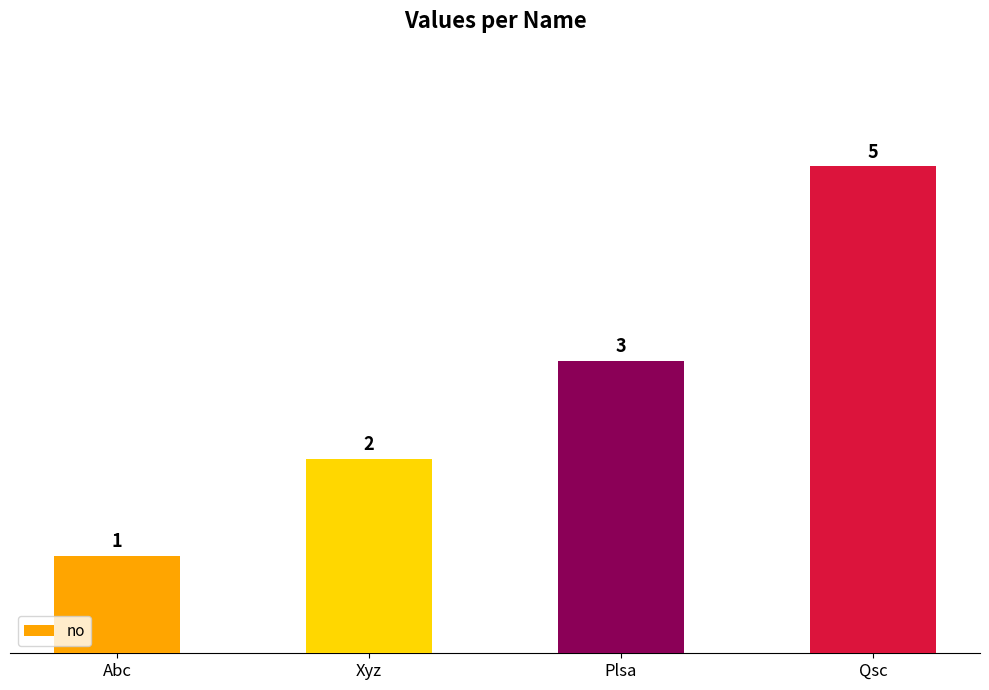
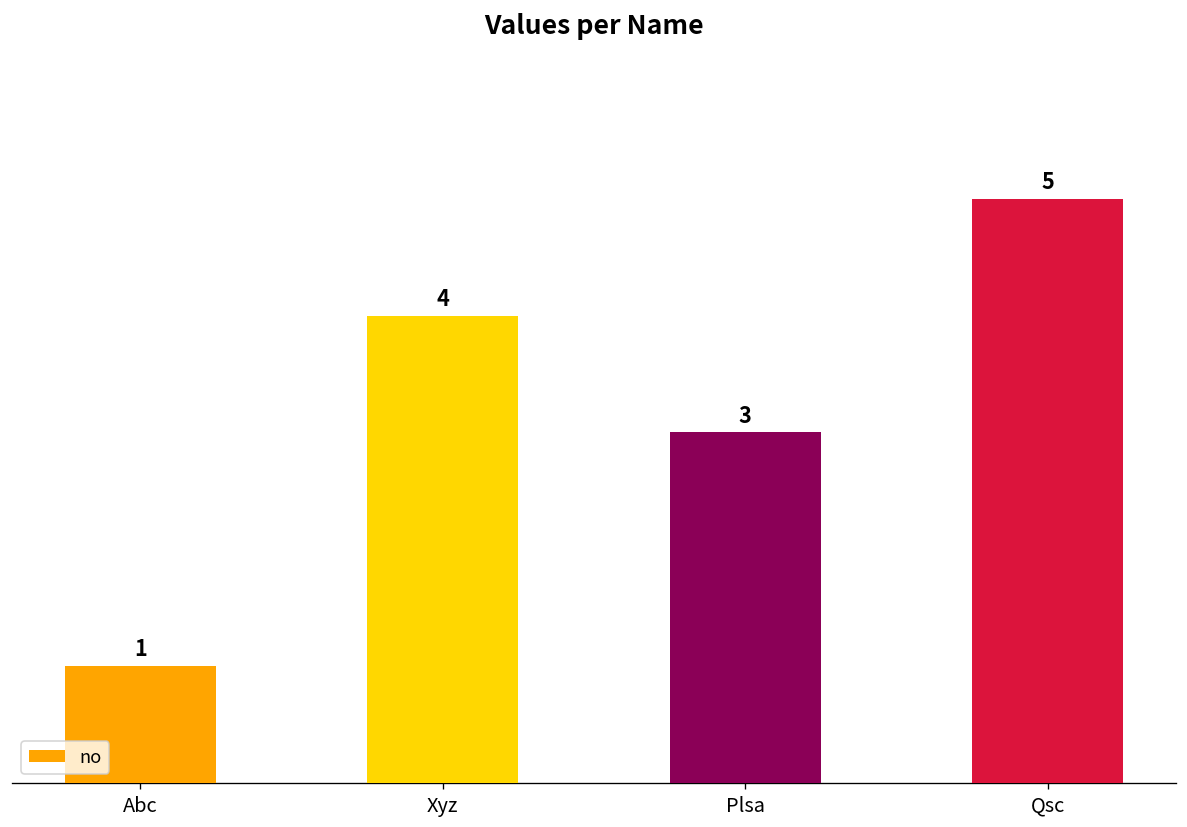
Xyz: 2 -> 4
